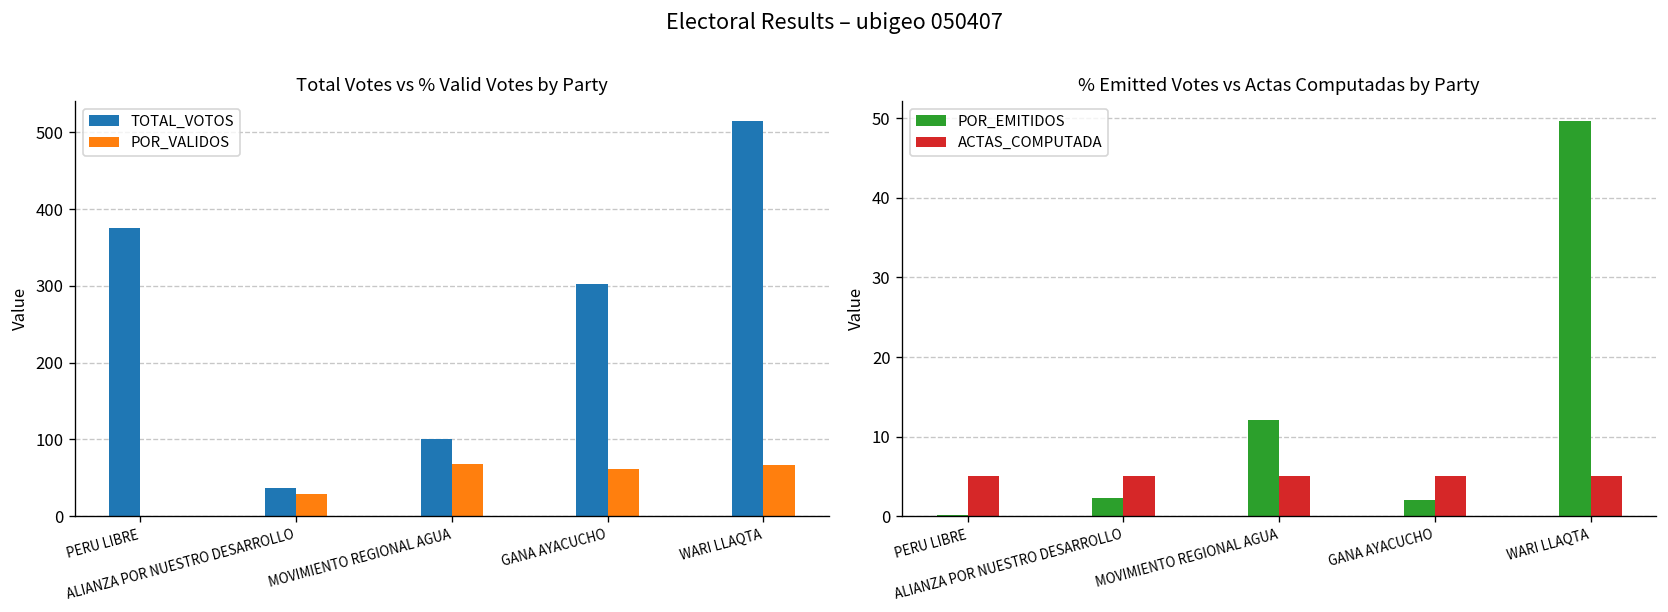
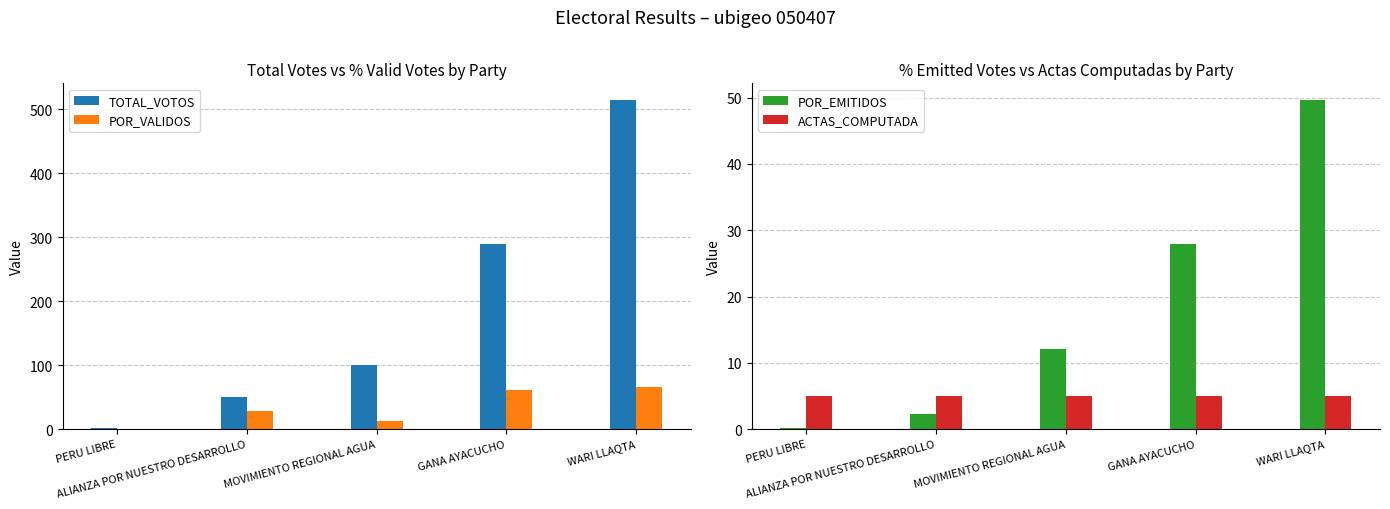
Total Votes vs % Valid Votes by Party, TOTAL_VOTOS, PERU LIBRE: 380 -> 0
Total Votes vs % Valid Votes by Party, TOTAL_VOTOS, ALIANZA POR NUESTRO DESARROLLO: 40 -> 50
Total Votes vs % Valid Votes by Party, POR_VALIDOS, MOVIMIENTO REGIONAL AGUA: 70 -> 10
Total Votes vs % Valid Votes by Party, TOTAL_VOTOS, GANA AYACUCHO: 300 -> 290
% Emitted Votes vs Actas Computadas by Party, POR_EMITIDOS, GANA AYACUCHO: 2 -> 28
